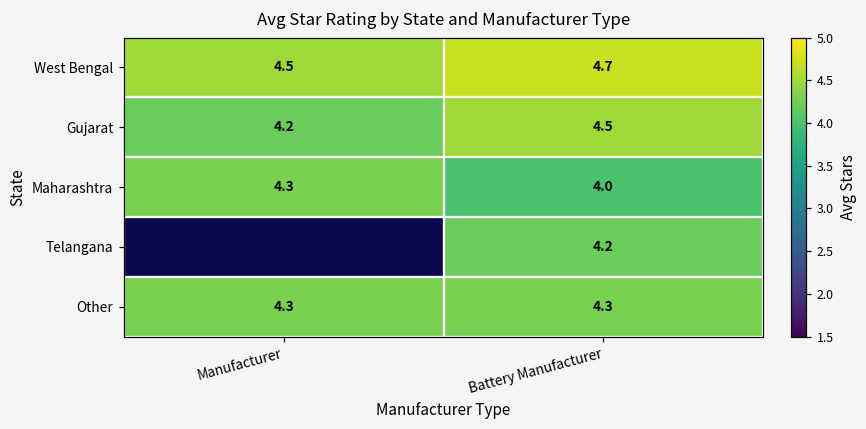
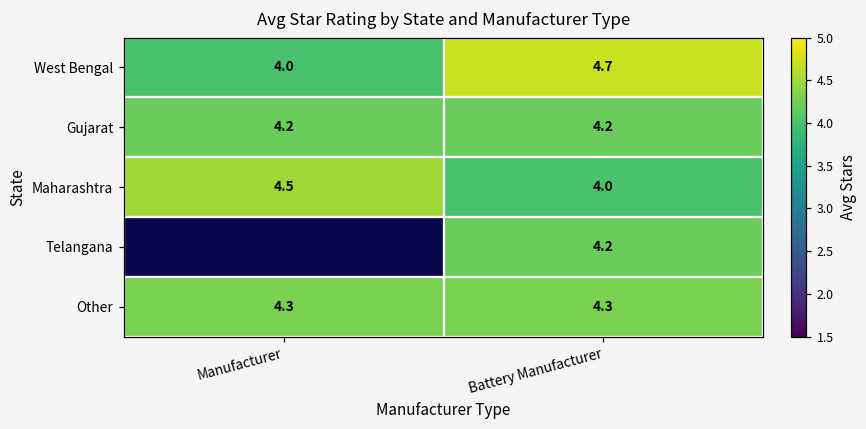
West Bengal, Manufacturer: 4.5 -> 4.0
Gujarat, Battery Manufacturer: 4.5 -> 4.2
Maharashtra, Manufacturer: 4.3 -> 4.5
